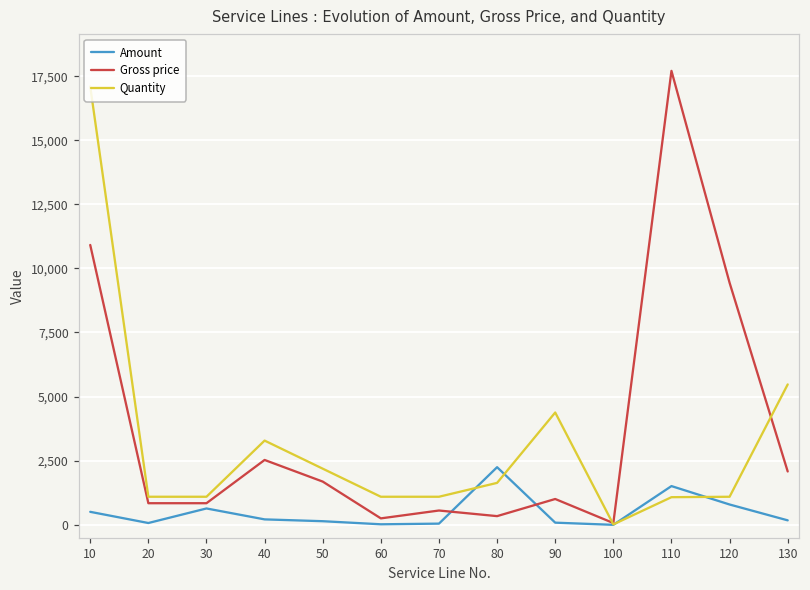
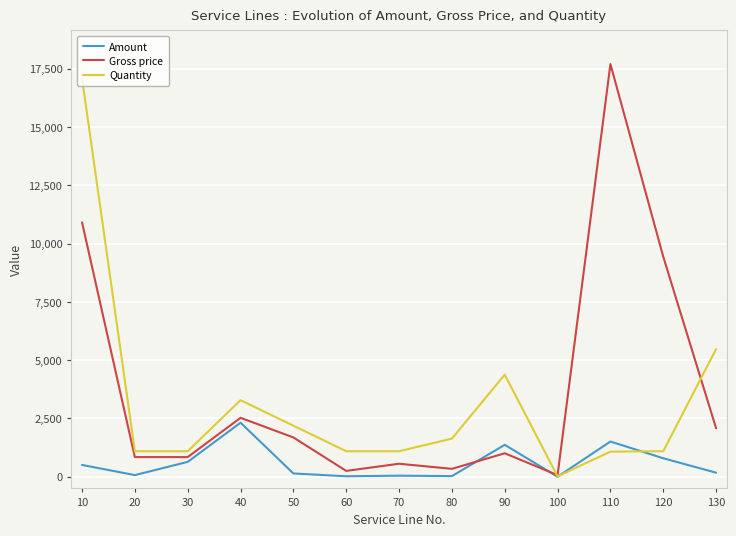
Amount, 40: 200 -> 2,300
Amount, 80: 2,200 -> 0
Amount, 90: 100 -> 1,400
